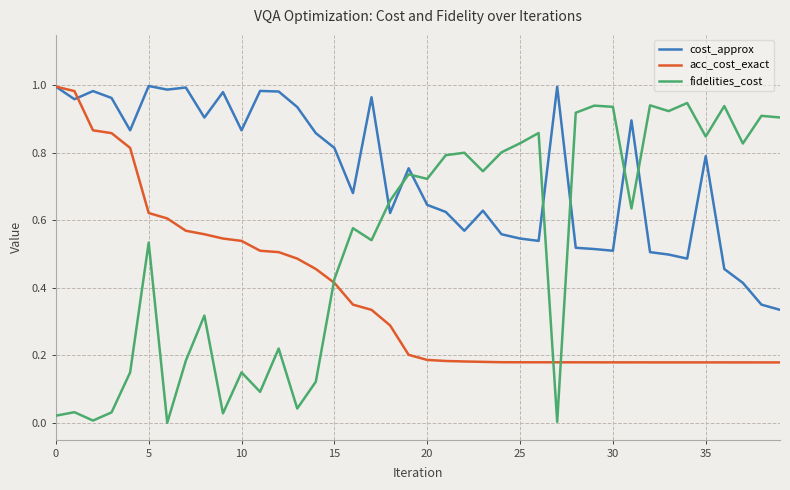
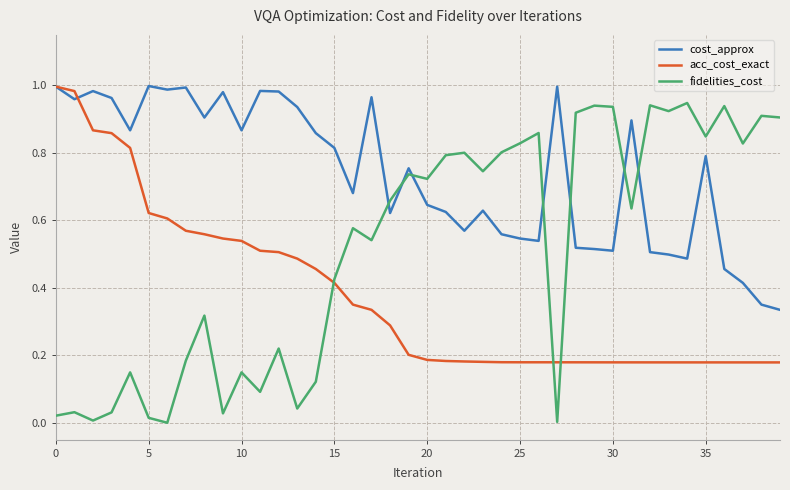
fidelities_cost, 5: 0.53 -> 0.01
